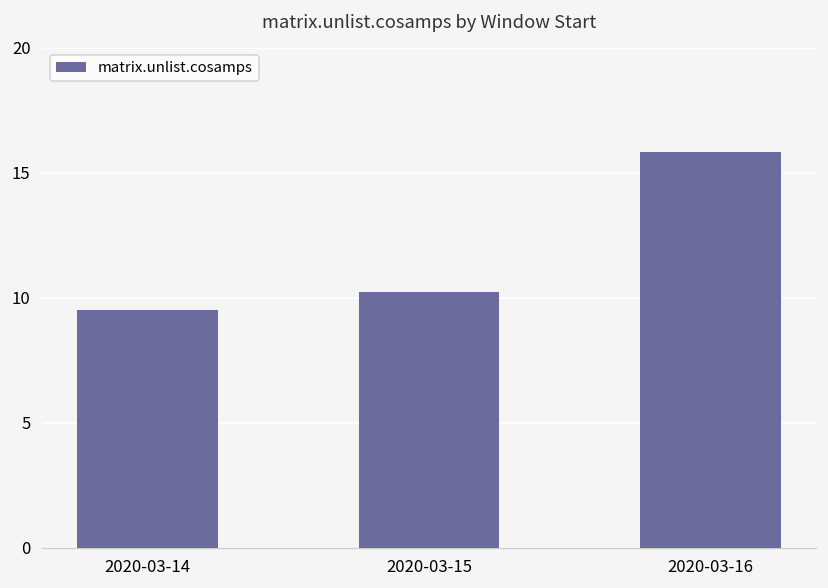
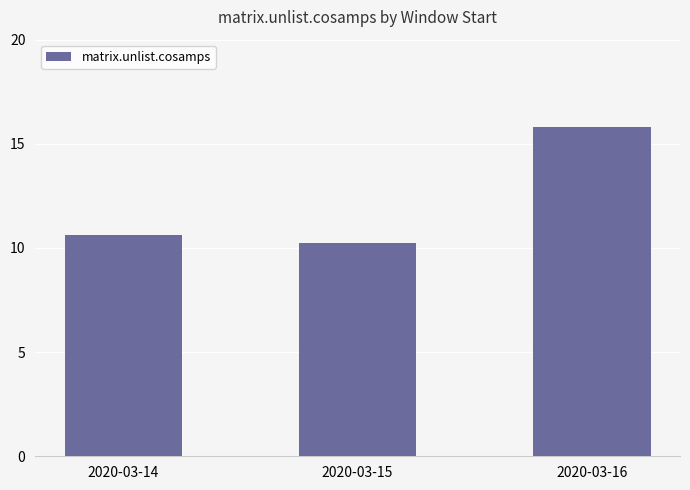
2020-03-14: 9.5 -> 10.6
